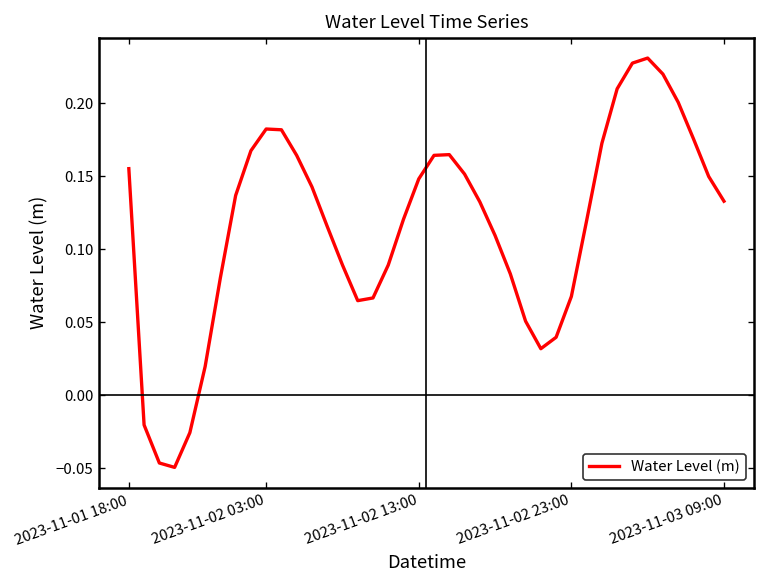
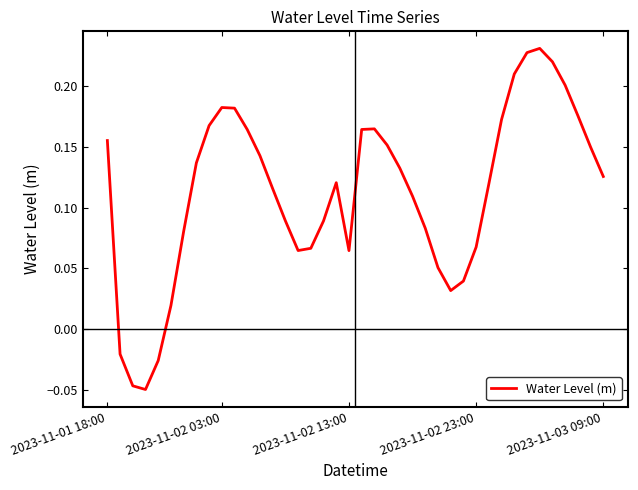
2023-11-02 13:00: 0.148 -> 0.065
2023-11-03 09:00: 0.133 -> 0.126
